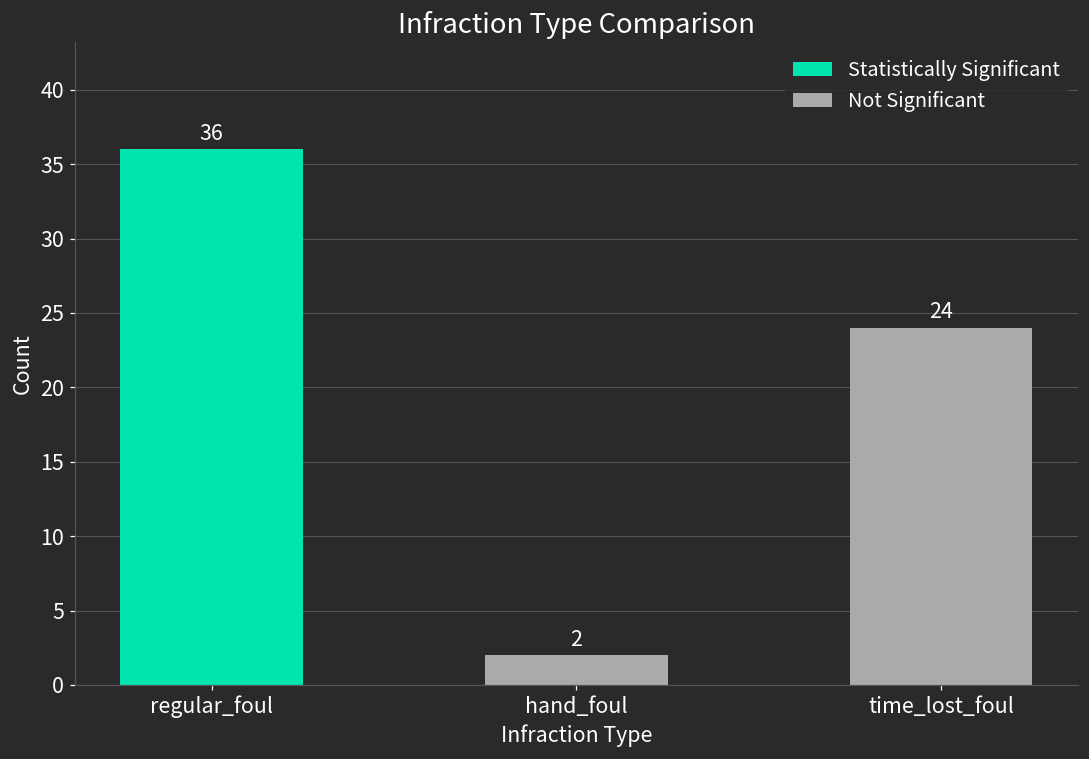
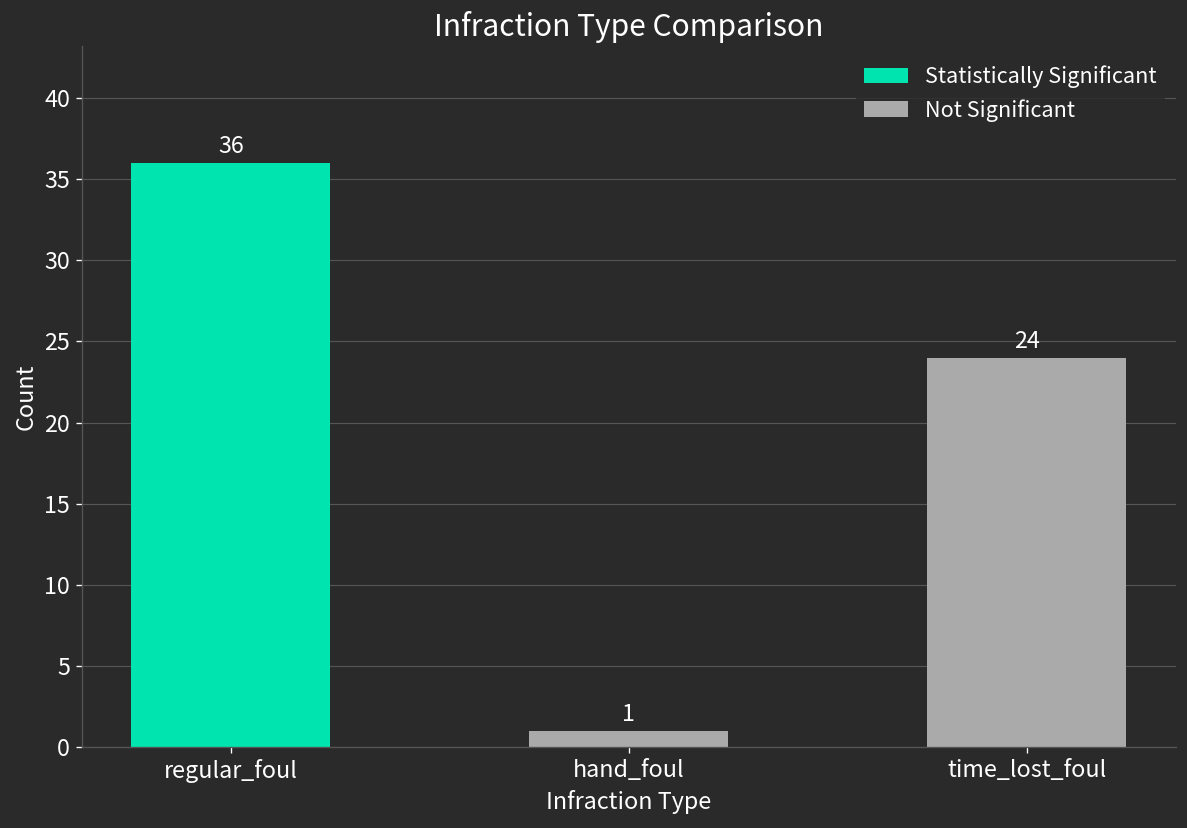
Not Significant, hand_foul: 2 -> 1
